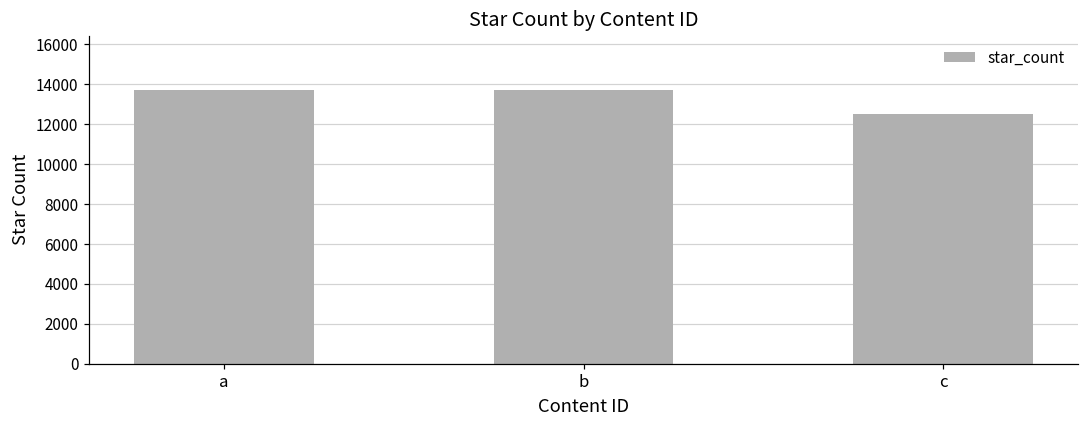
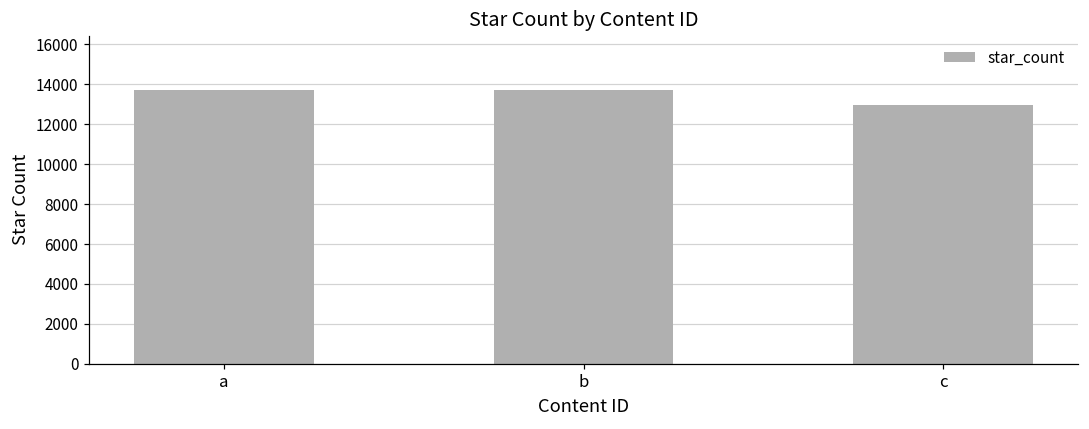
c: 12500 -> 13000
